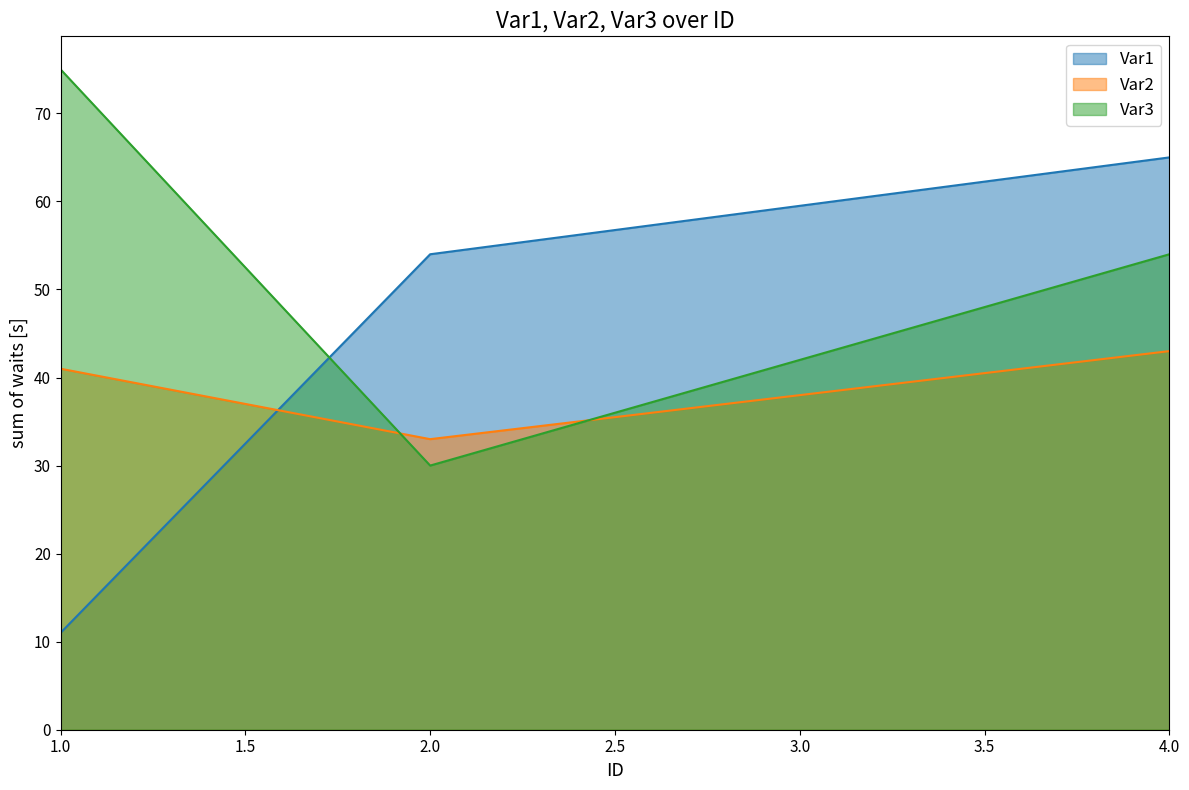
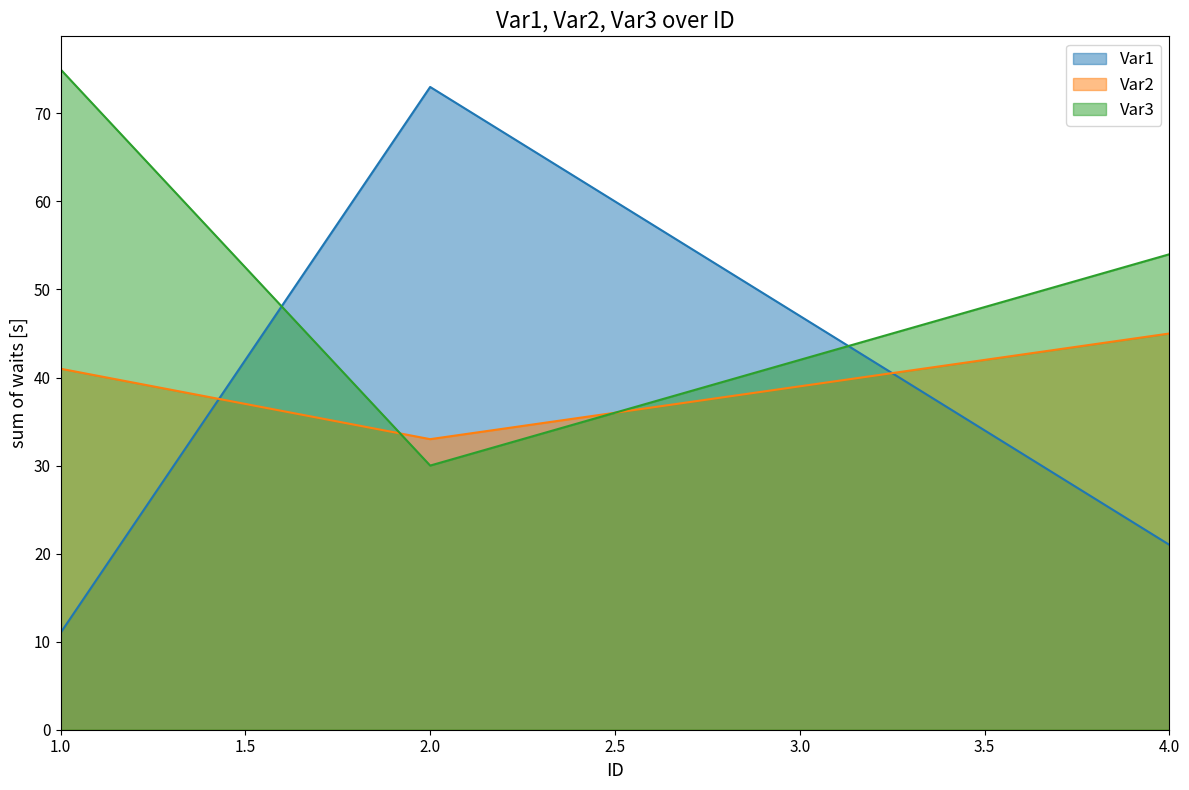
Var1, 2.0: 54 -> 73
Var1, 4.0: 65 -> 21
Var2, 4.0: 43 -> 45
